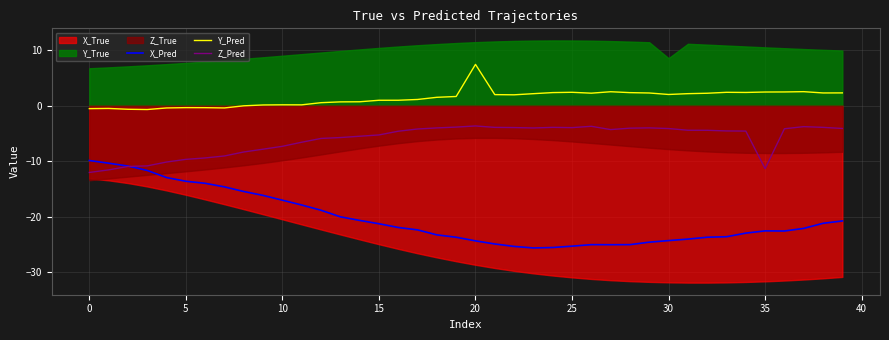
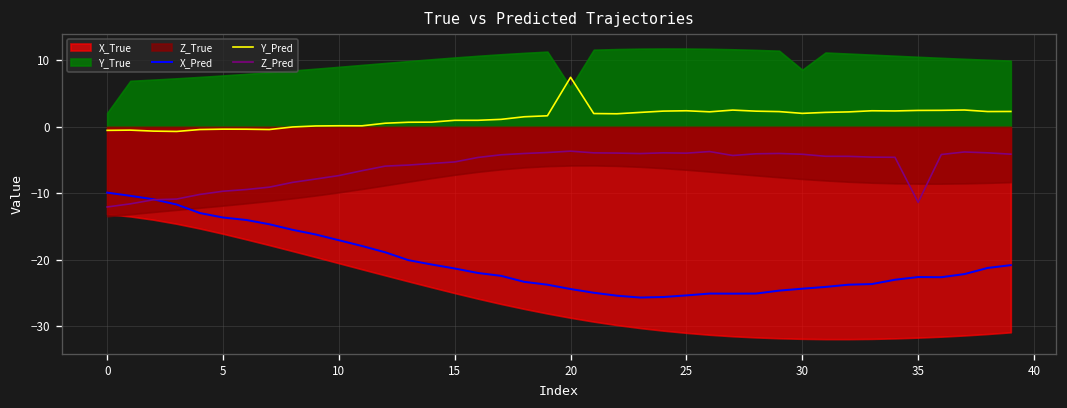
Y_True, 0: 7 -> 2
Y_True, 20: 11 -> 6
